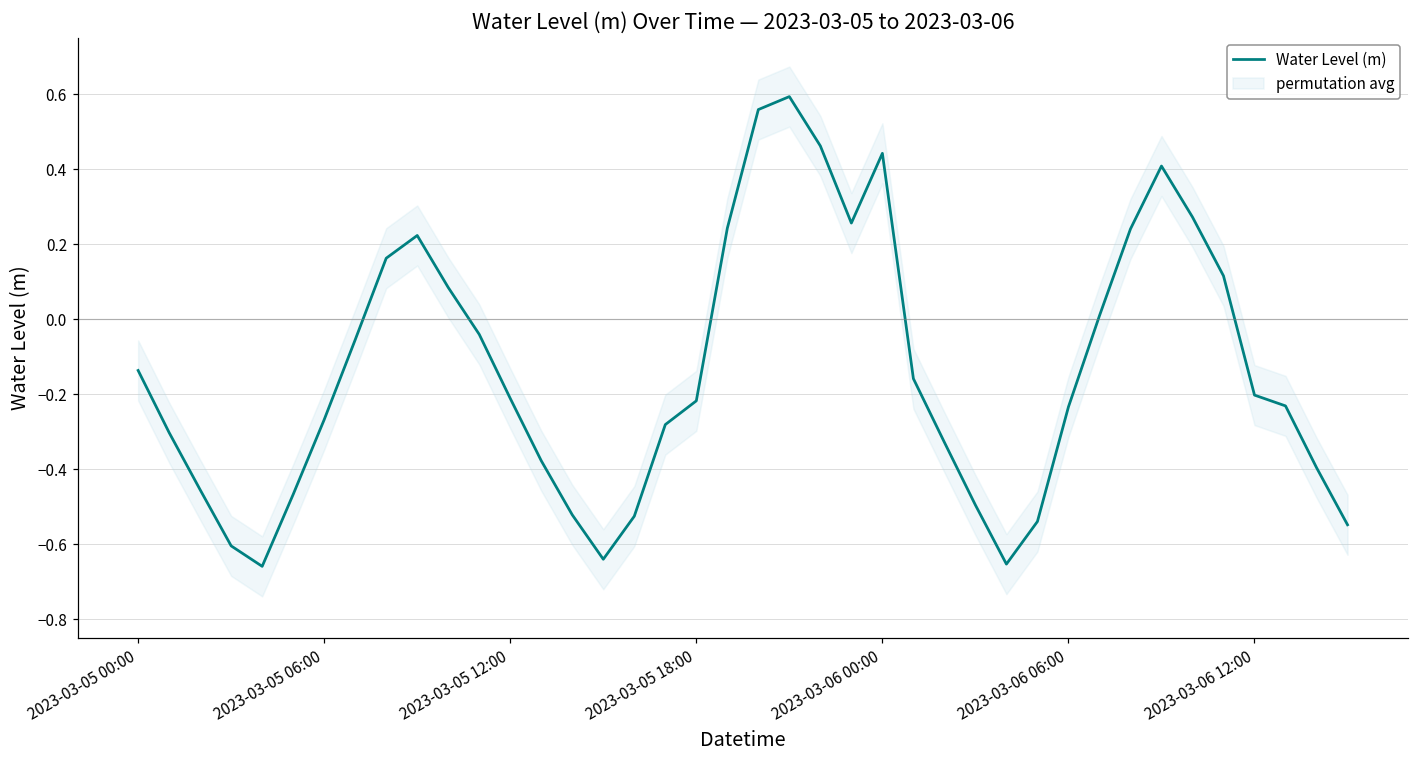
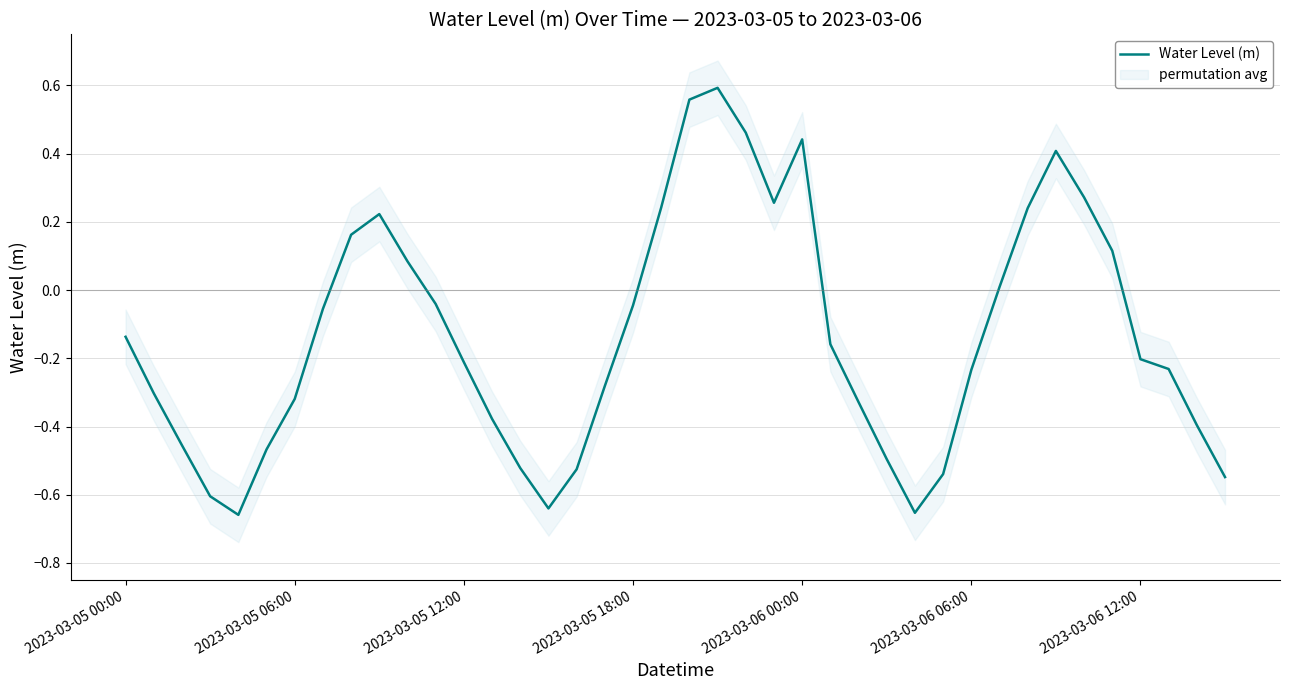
Water Level (m), 2023-03-05 06:00: -0.27 -> -0.32
Water Level (m), 2023-03-05 18:00: -0.22 -> -0.04
